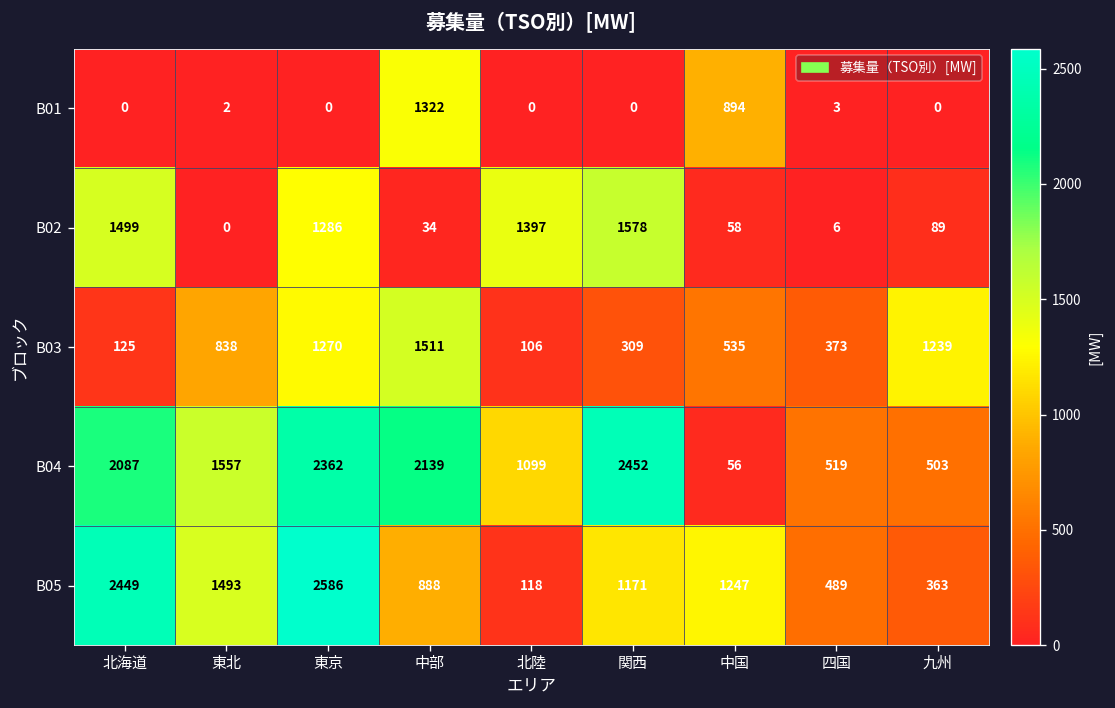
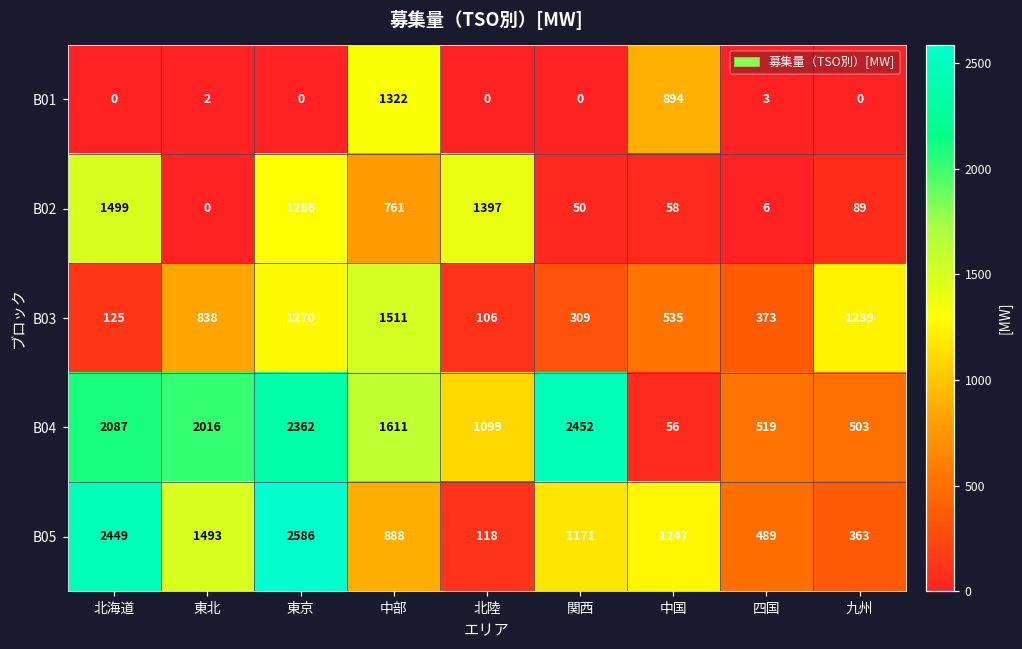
B02, 中部: 34 -> 761
B02, 関西: 1578 -> 50
B04, 東北: 1557 -> 2016
B04, 中部: 2139 -> 1611
